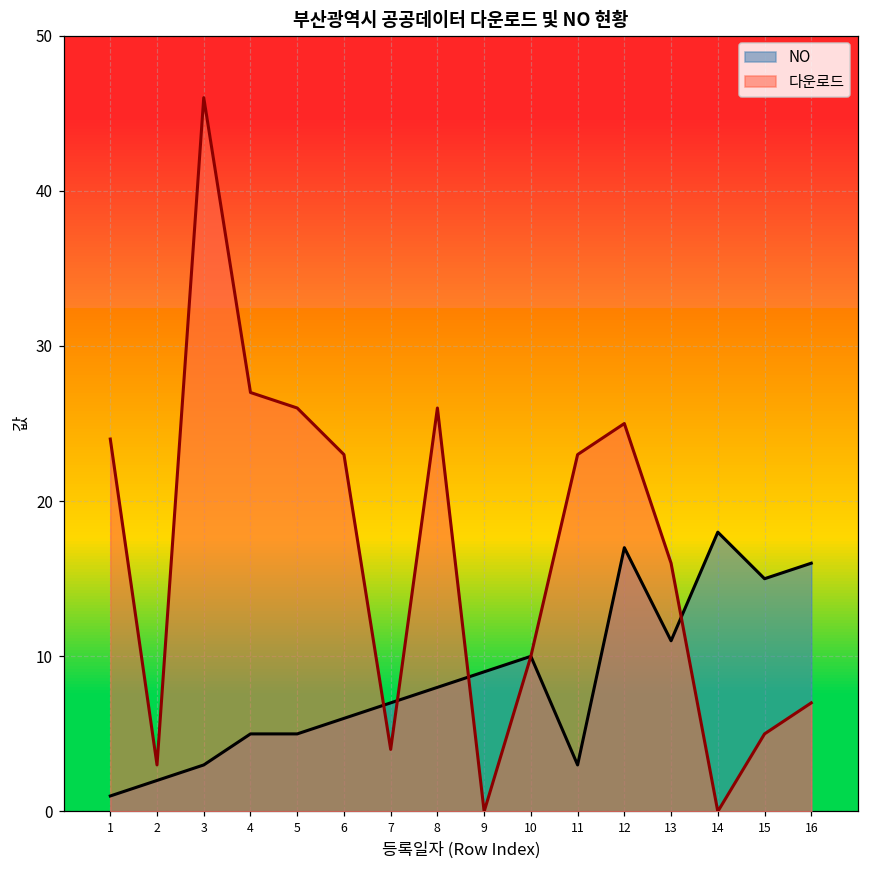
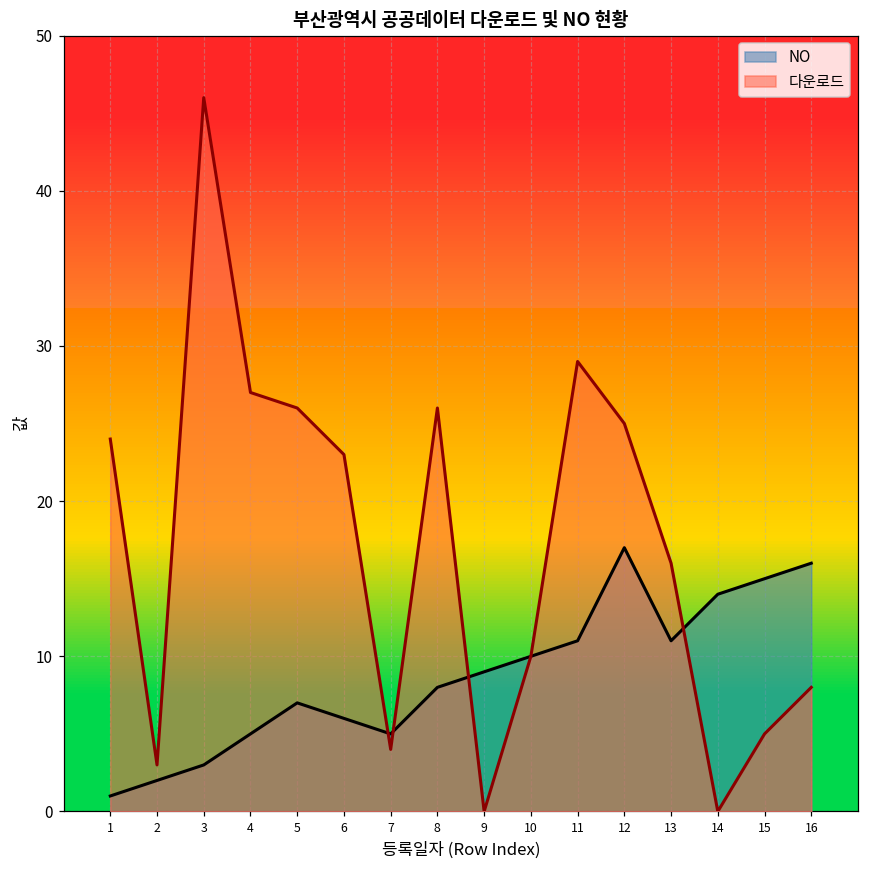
NO, 5: 5 -> 7
NO, 7: 7 -> 5
NO, 11: 3 -> 11
다운로드, 11: 23 -> 29
NO, 14: 18 -> 14
다운로드, 16: 7 -> 8
